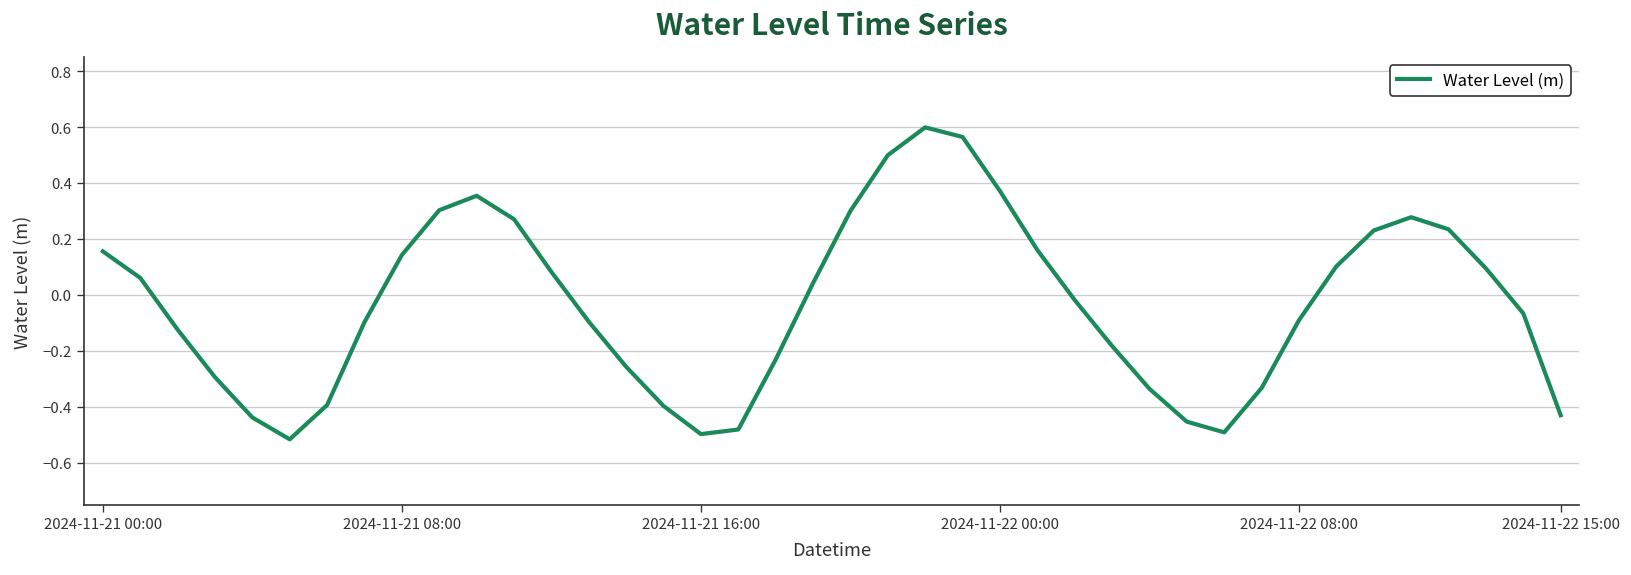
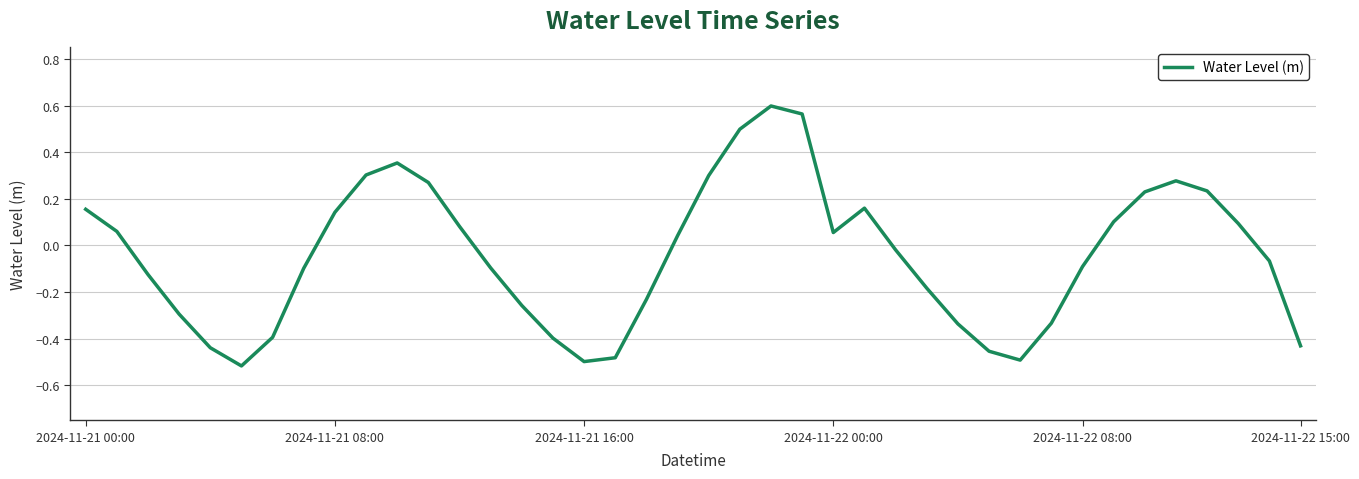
2024-11-22 00:00: 0.37 -> 0.06
